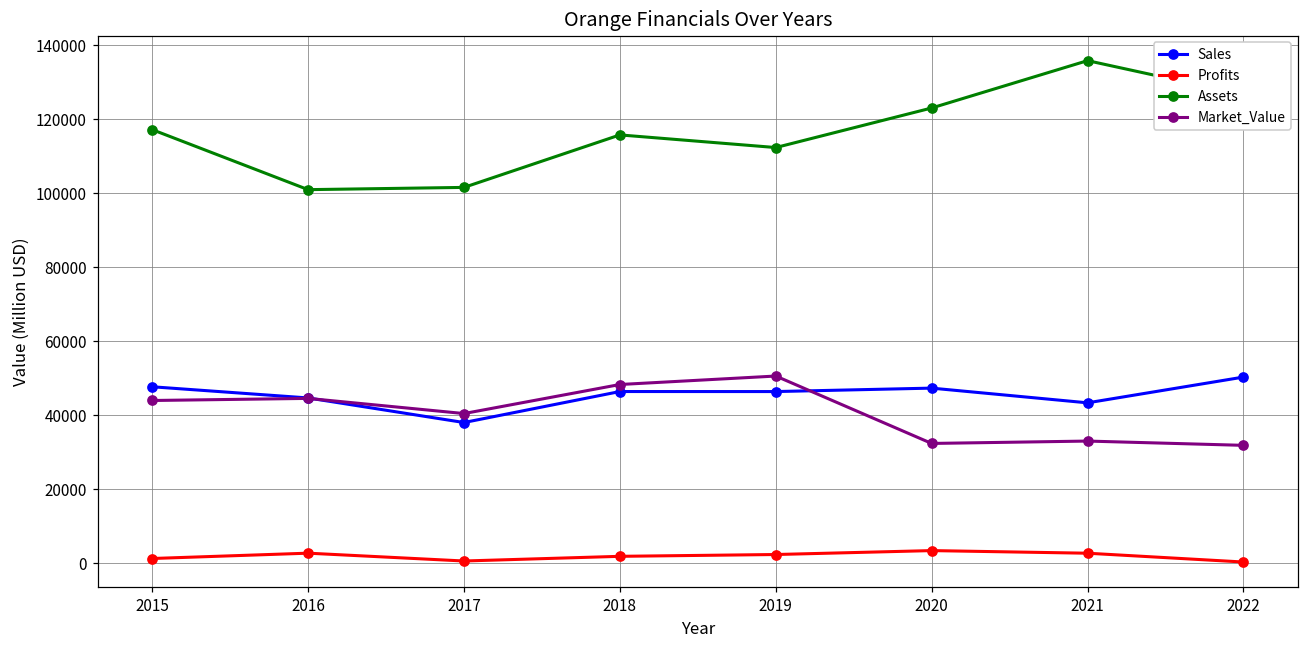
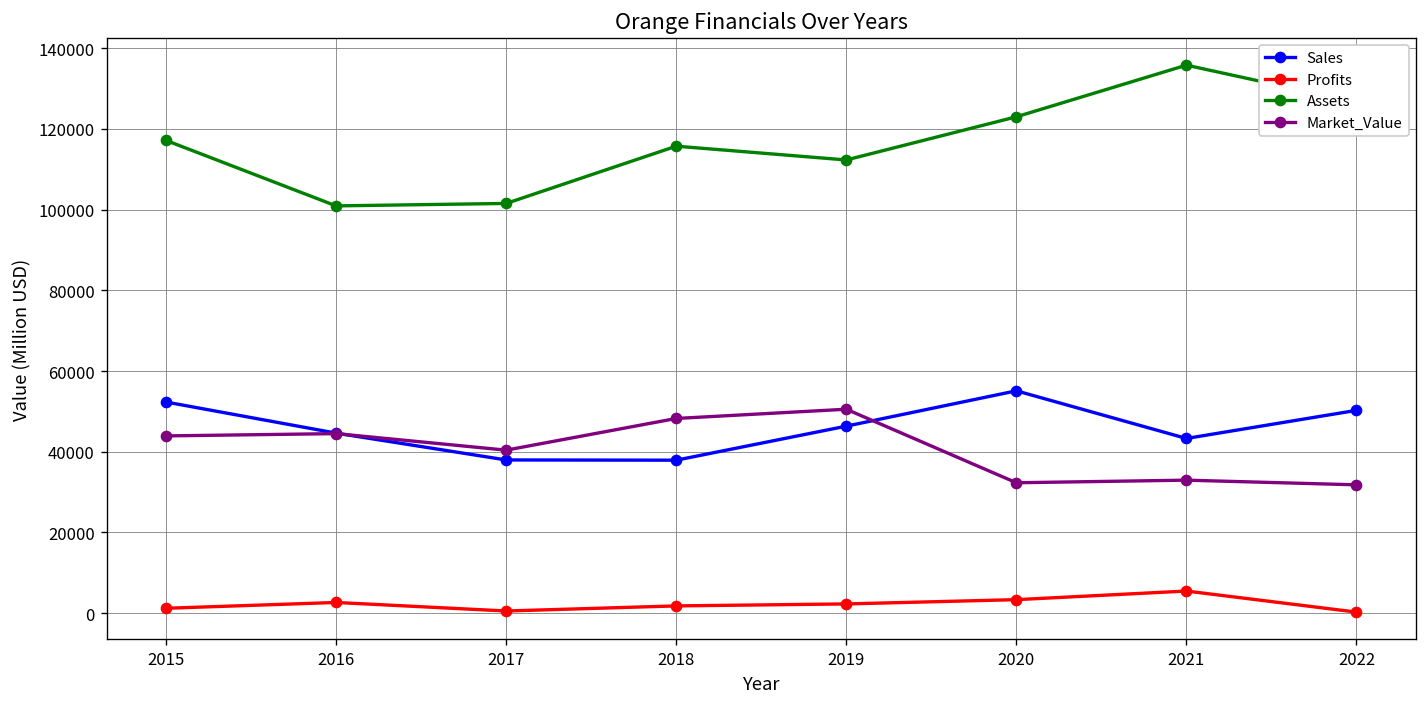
Sales, 2015: 48000 -> 52000
Sales, 2018: 46000 -> 38000
Sales, 2020: 47000 -> 55000
Profits, 2021: 3000 -> 5000
